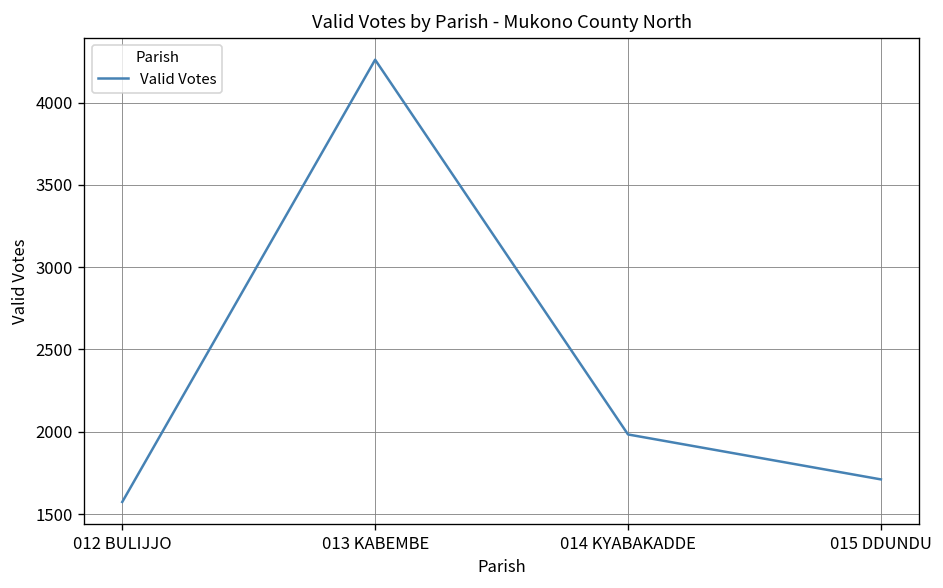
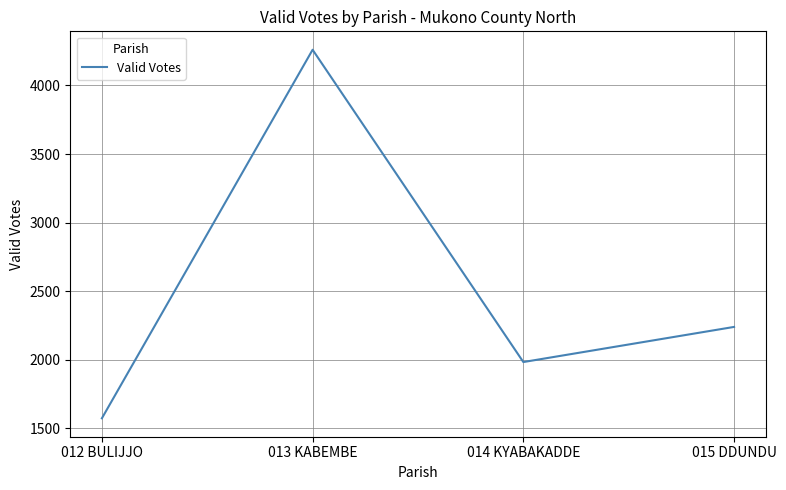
015 DDUNDU: 1710 -> 2240
